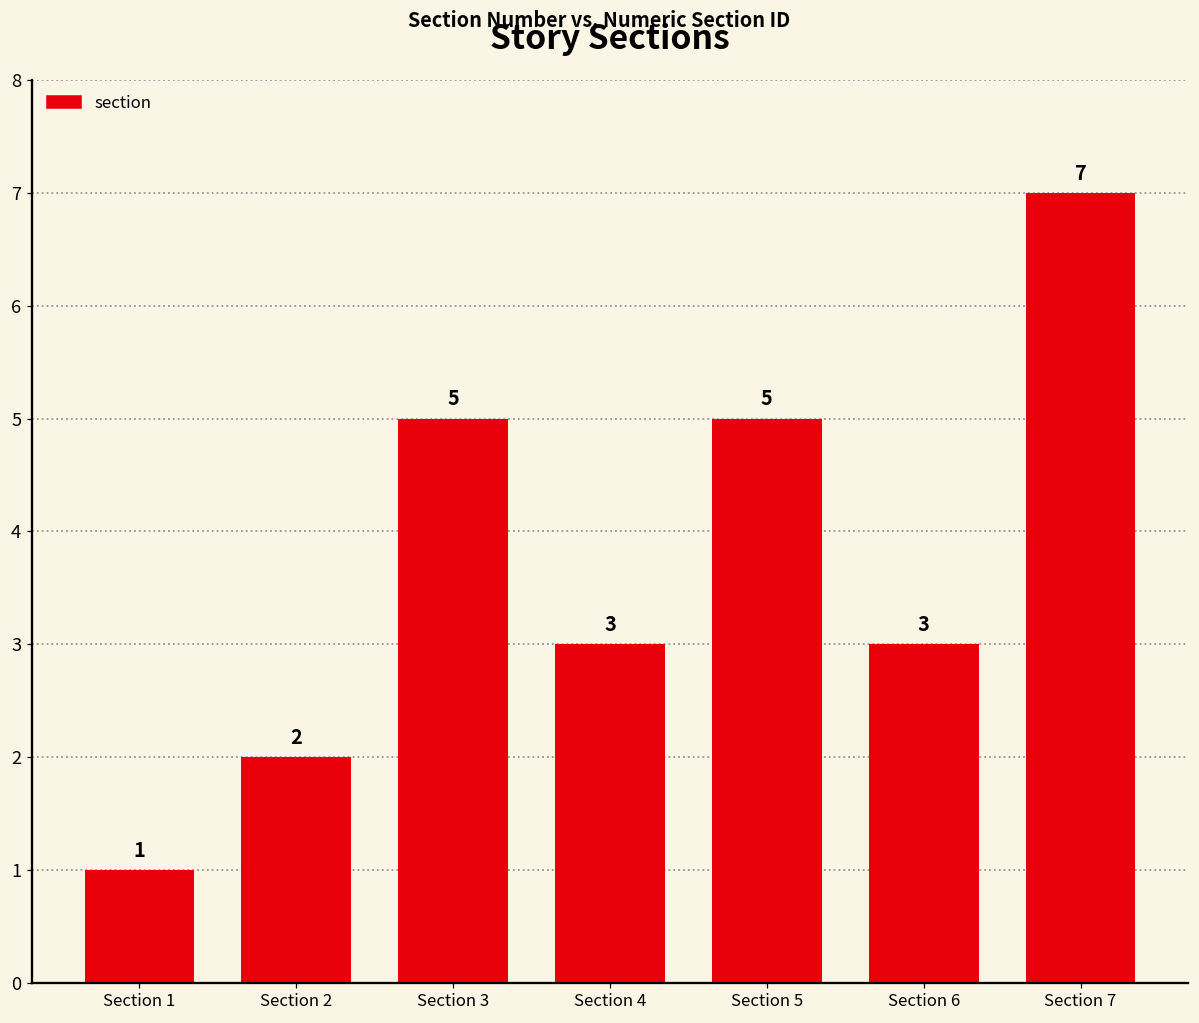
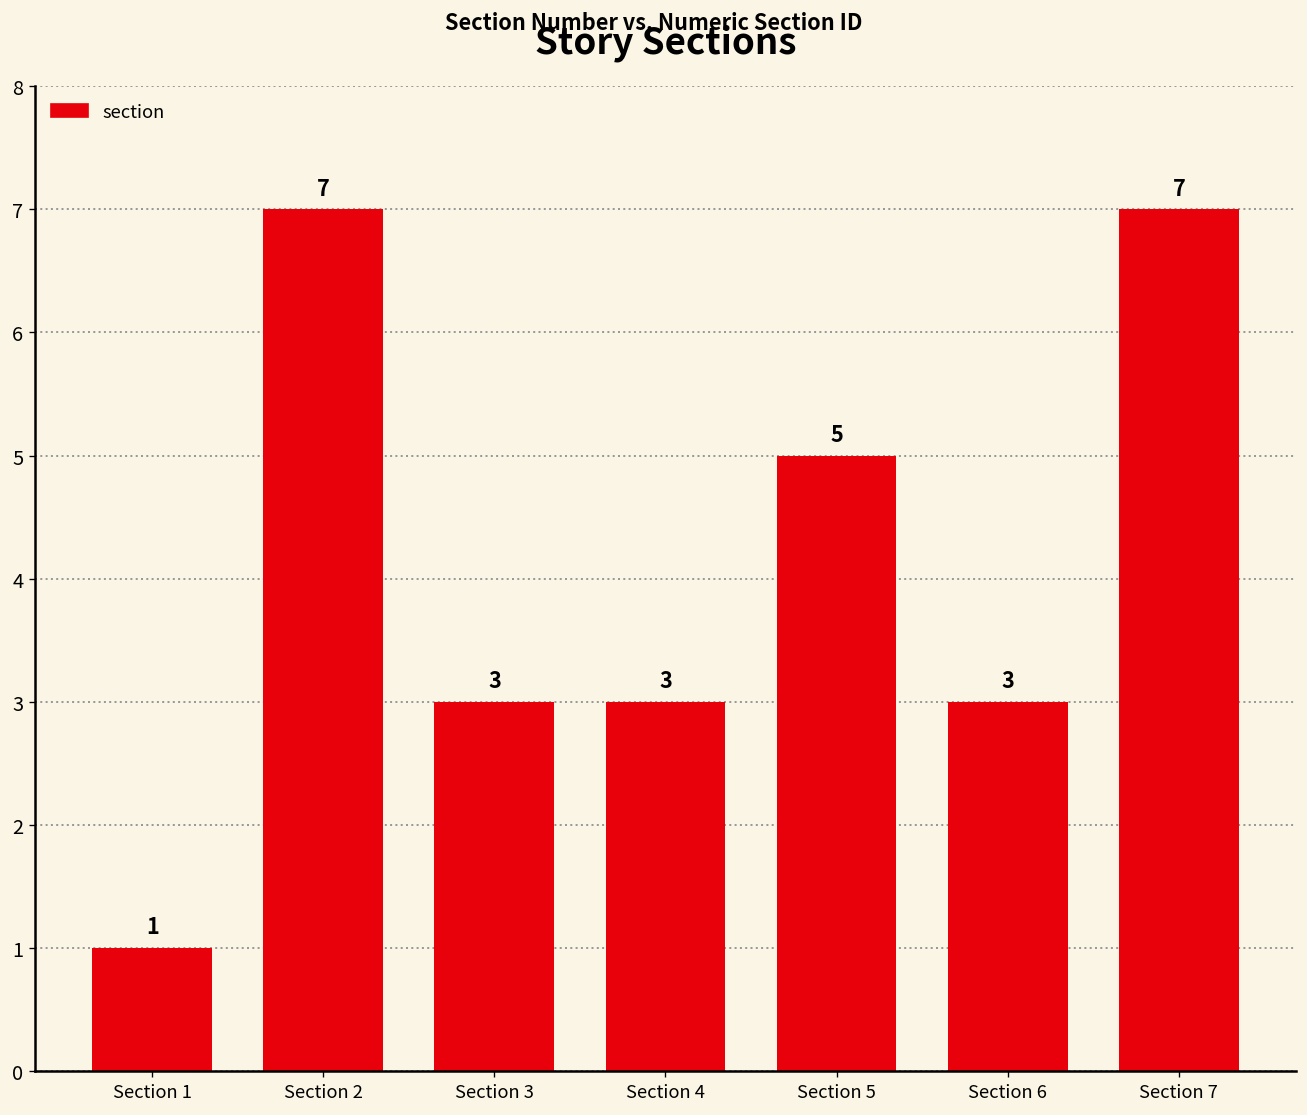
Section 2: 2 -> 7
Section 3: 5 -> 3
